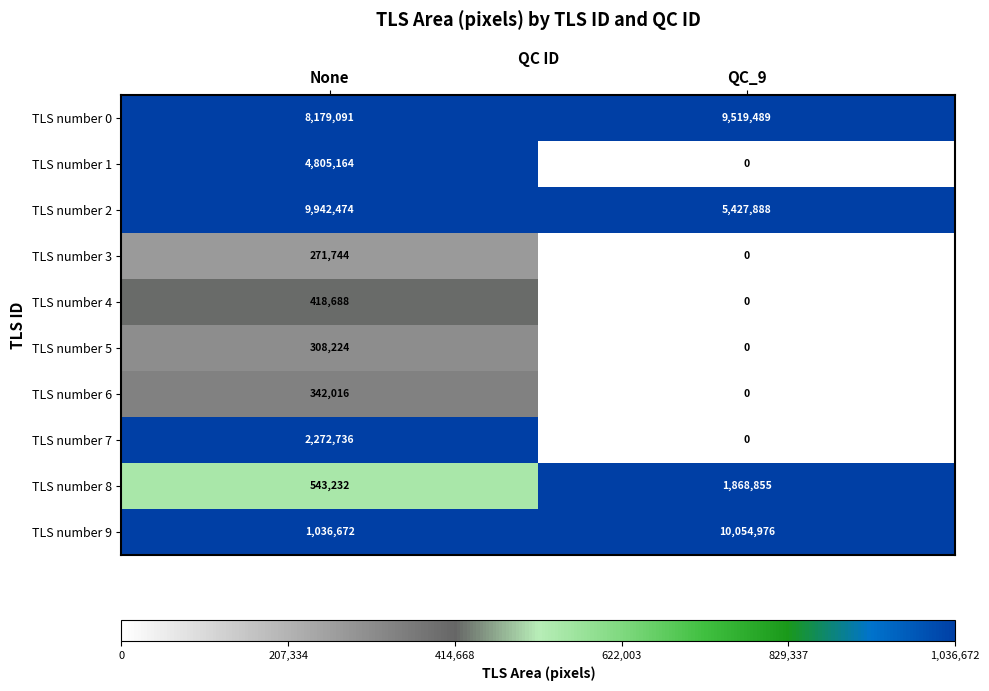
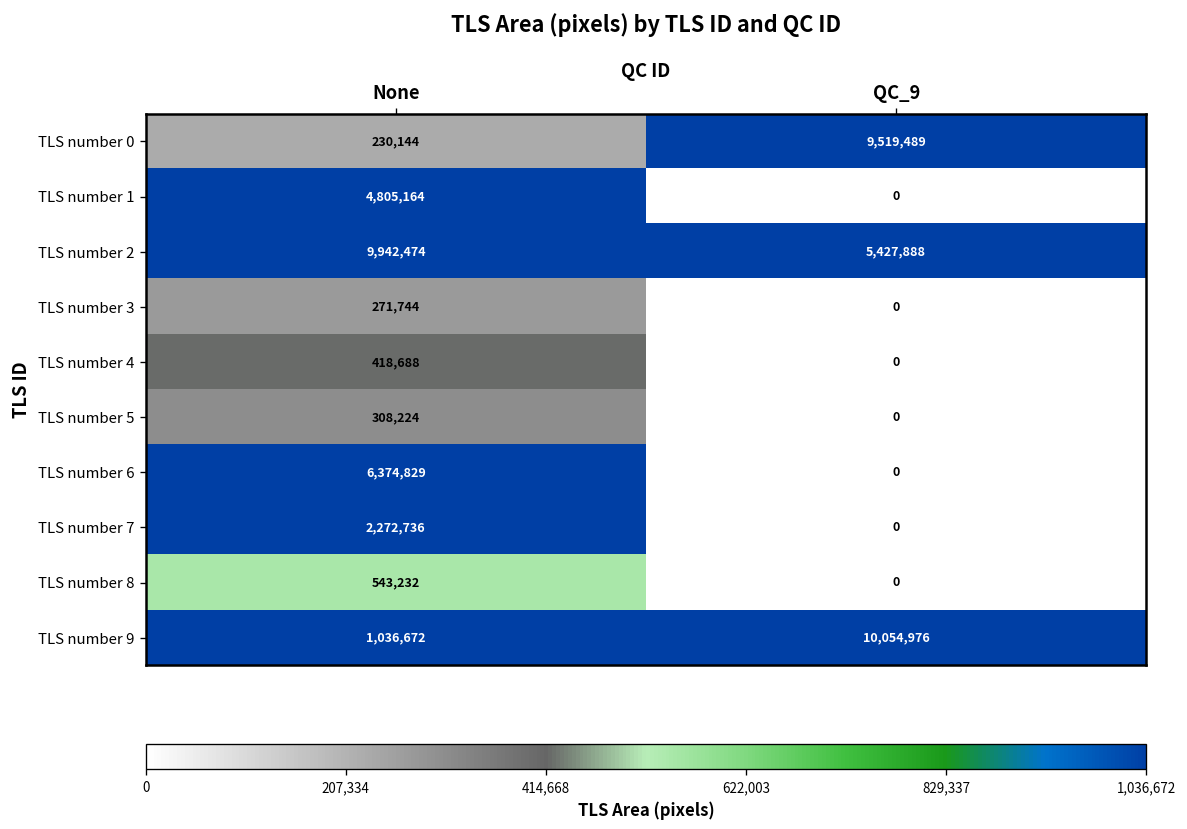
TLS number 0, None: 8,179,091 -> 230,144
TLS number 6, None: 342,016 -> 6,374,829
TLS number 8, QC_9: 1,868,855 -> 0
